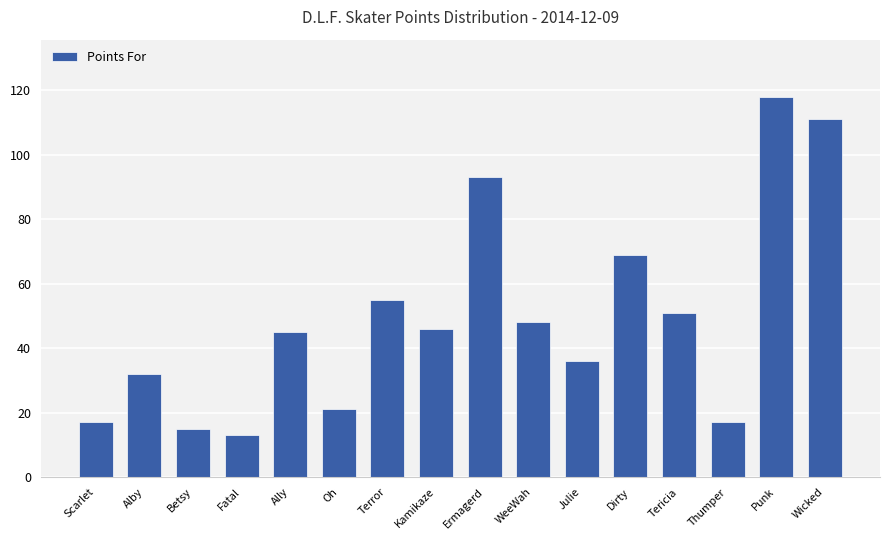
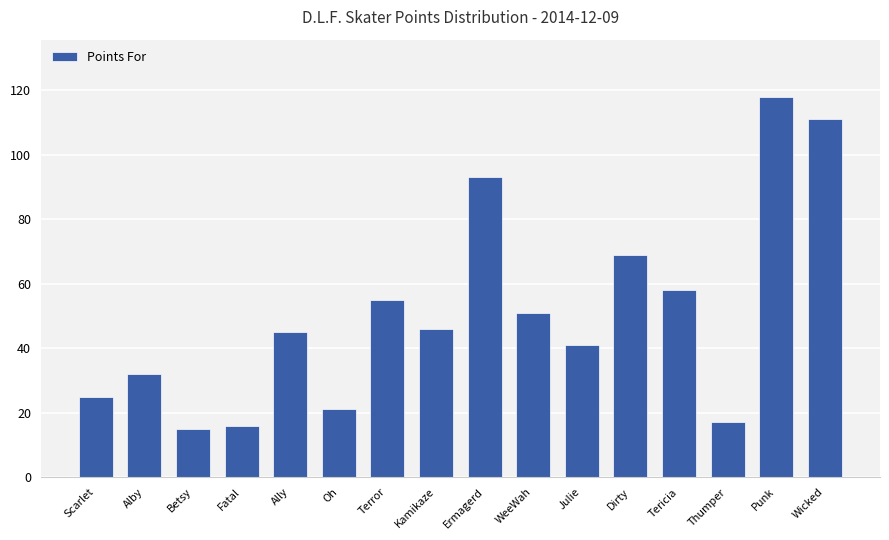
Scarlet: 17 -> 25
Fatal: 13 -> 16
WeeWah: 48 -> 51
Julie: 36 -> 41
Tericia: 51 -> 58
